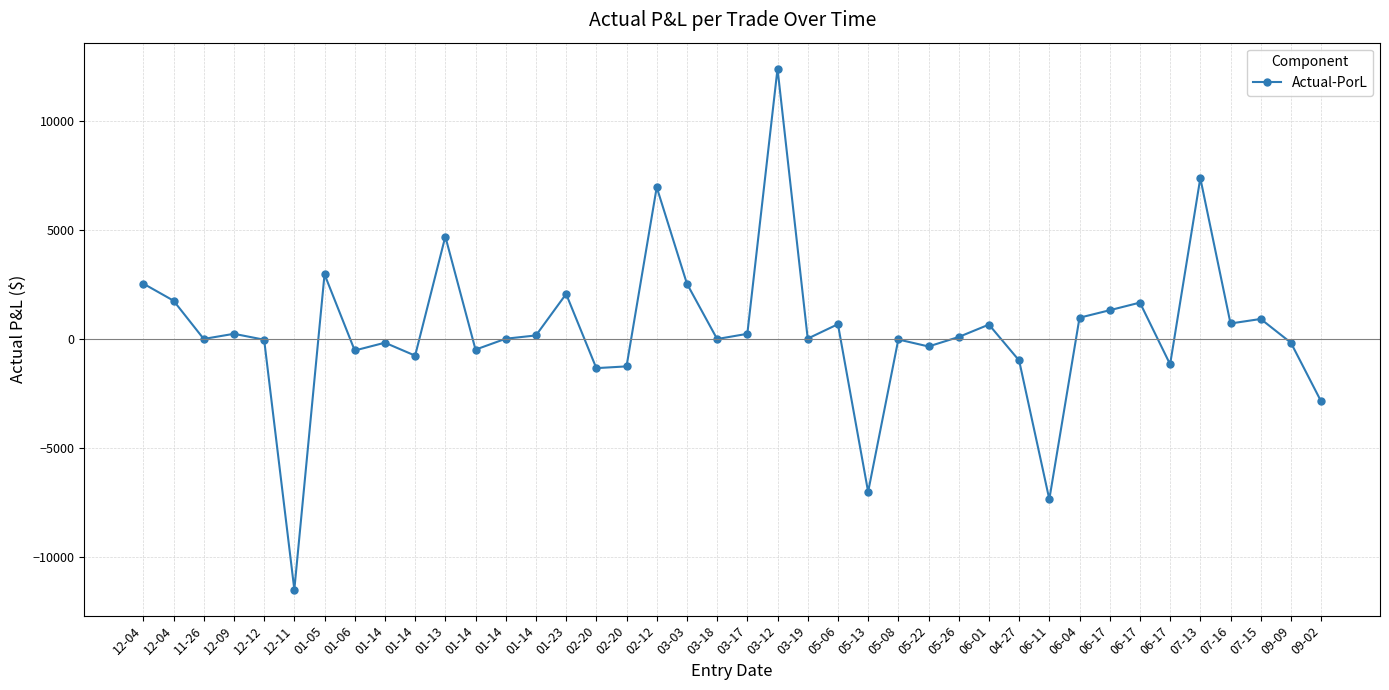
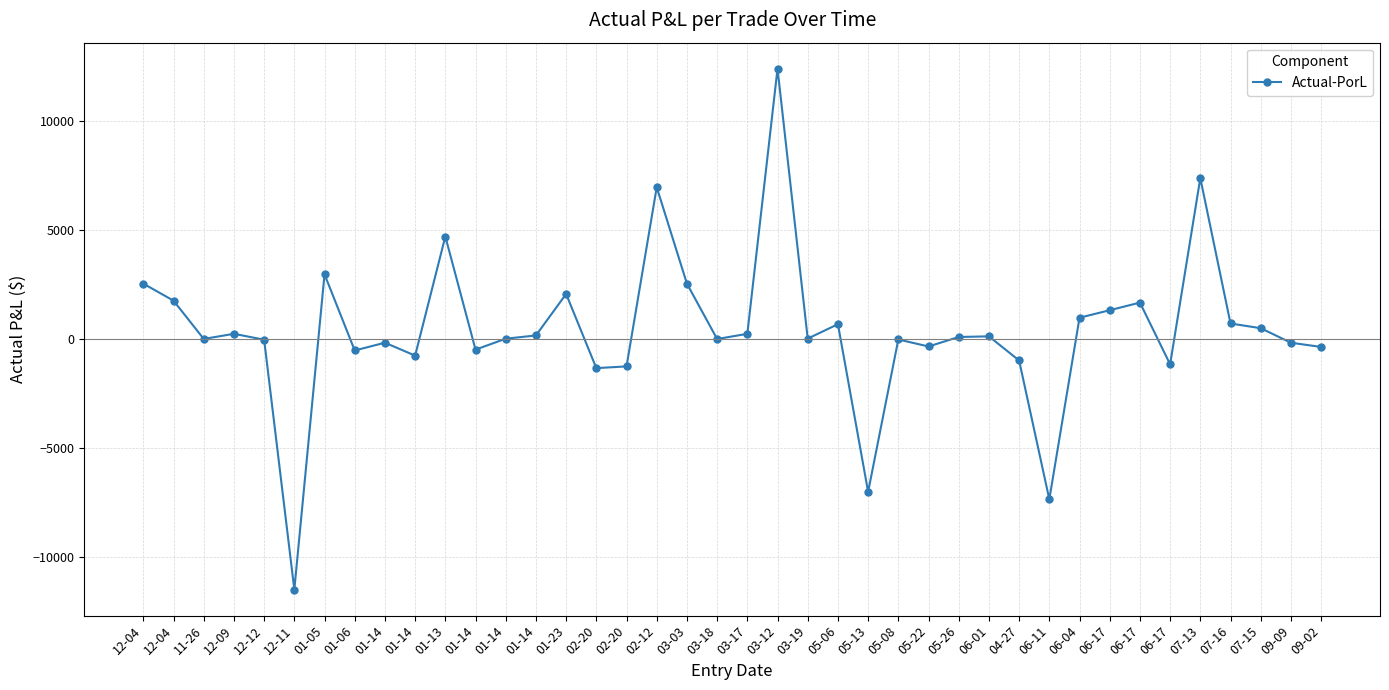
06-01: 700 -> 100
07-15: 900 -> 500
09-02: -2900 -> -400
